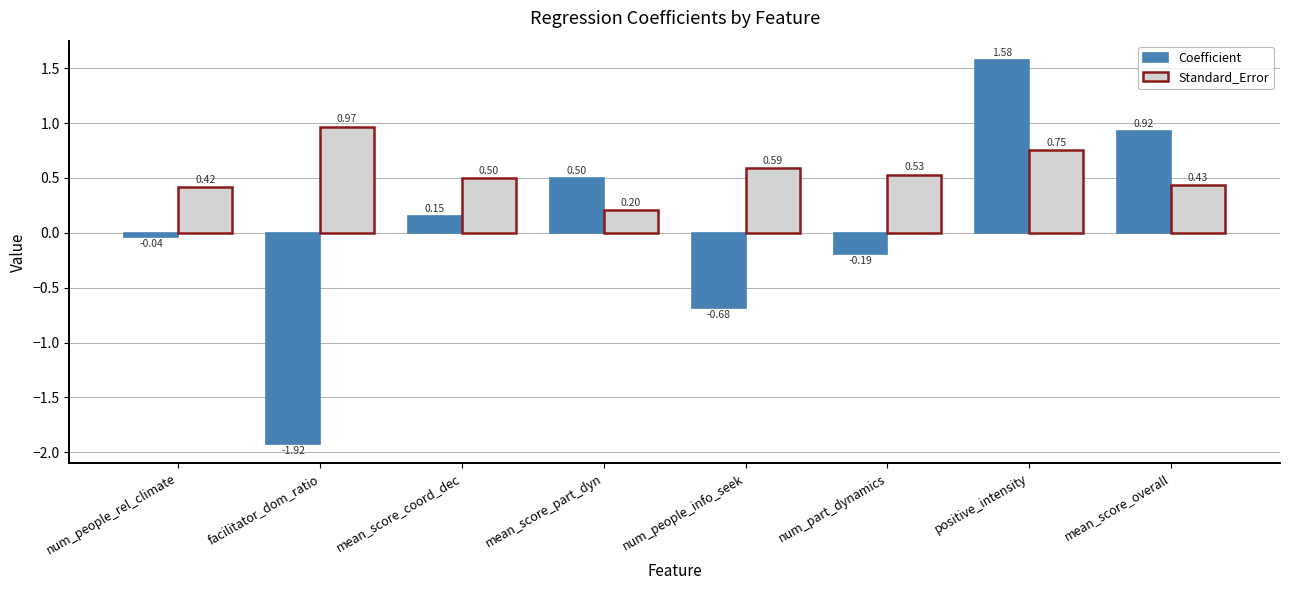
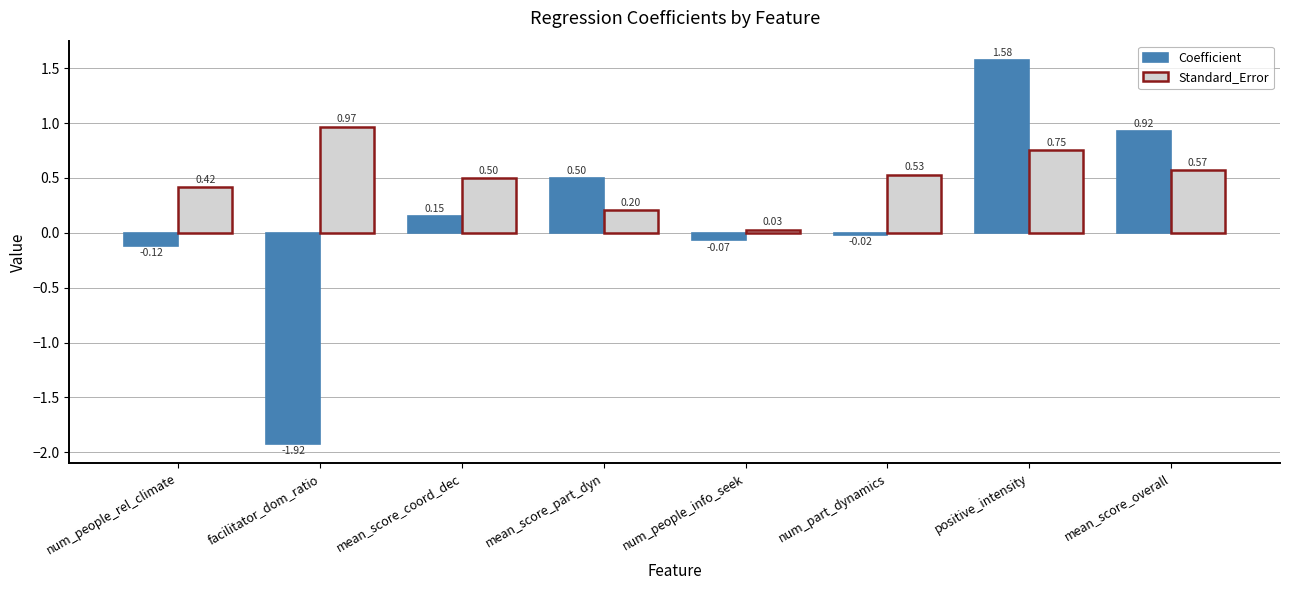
Coefficient, num_people_rel_climate: -0.04 -> -0.12
Coefficient, num_people_info_seek: -0.68 -> -0.07
Standard_Error, num_people_info_seek: 0.59 -> 0.03
Coefficient, num_part_dynamics: -0.19 -> -0.02
Standard_Error, mean_score_overall: 0.43 -> 0.57
